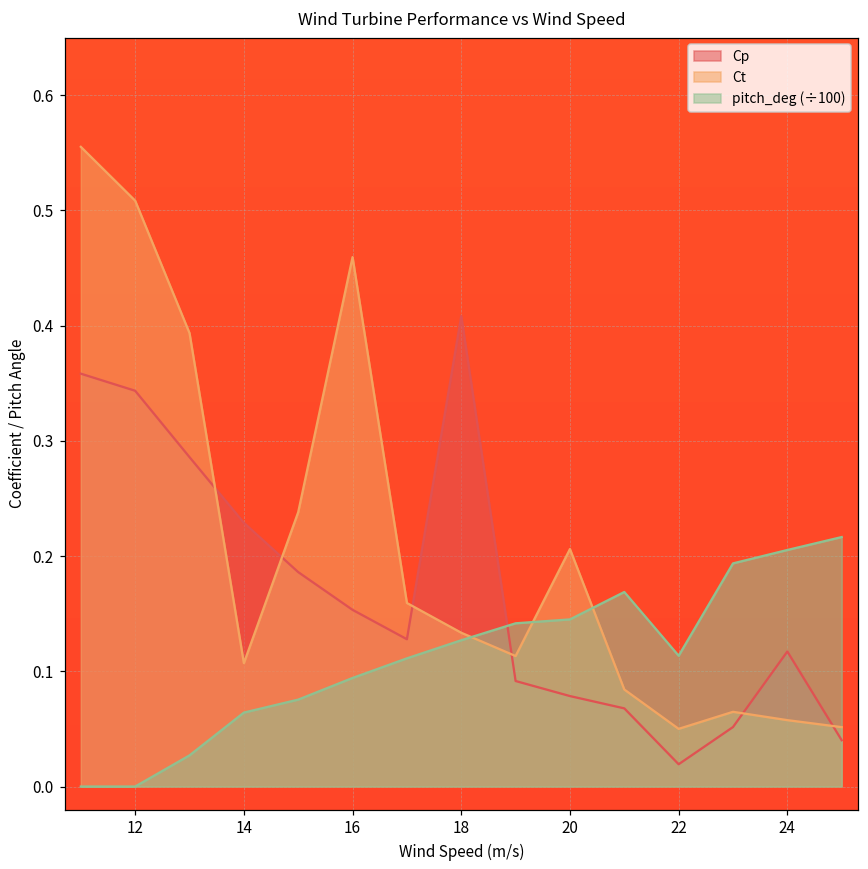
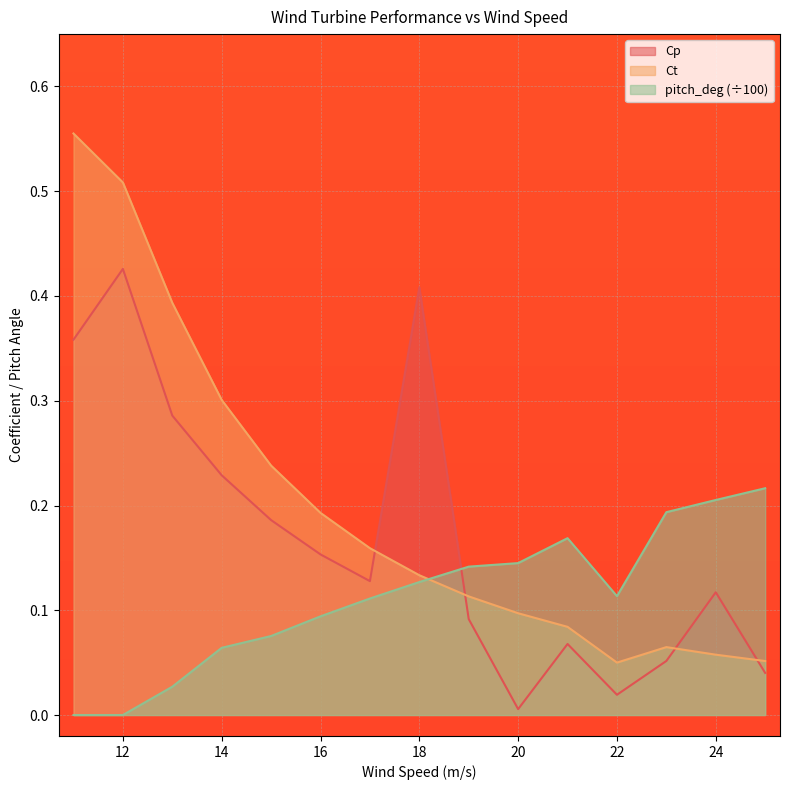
Cp, 12: 0.343 -> 0.426
Ct, 14: 0.107 -> 0.301
Ct, 16: 0.459 -> 0.193
Cp, 20: 0.078 -> 0.006
Ct, 20: 0.206 -> 0.097
